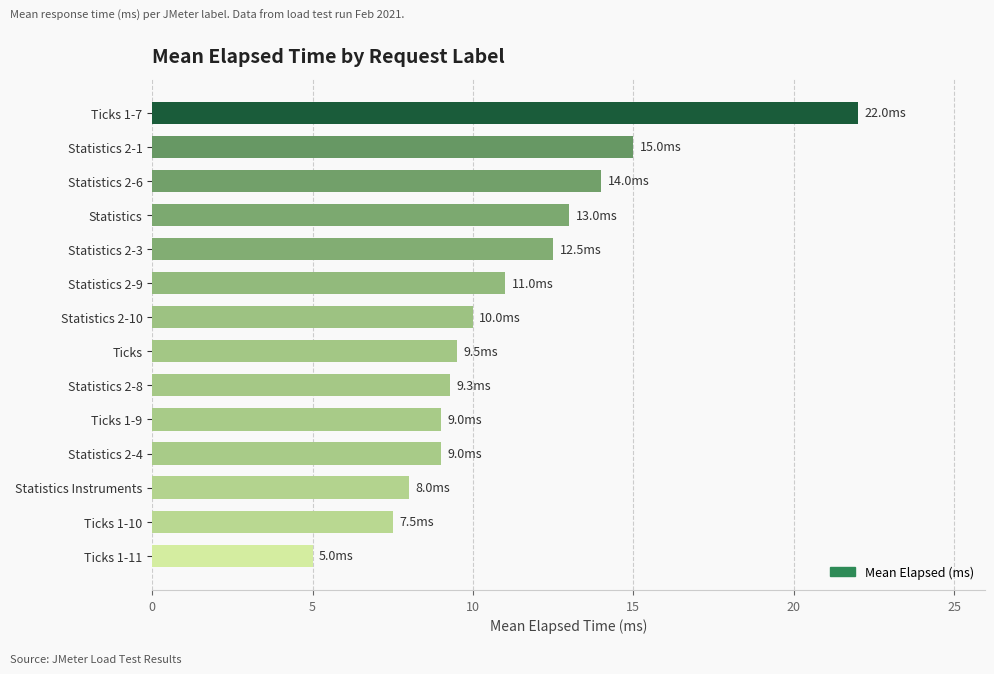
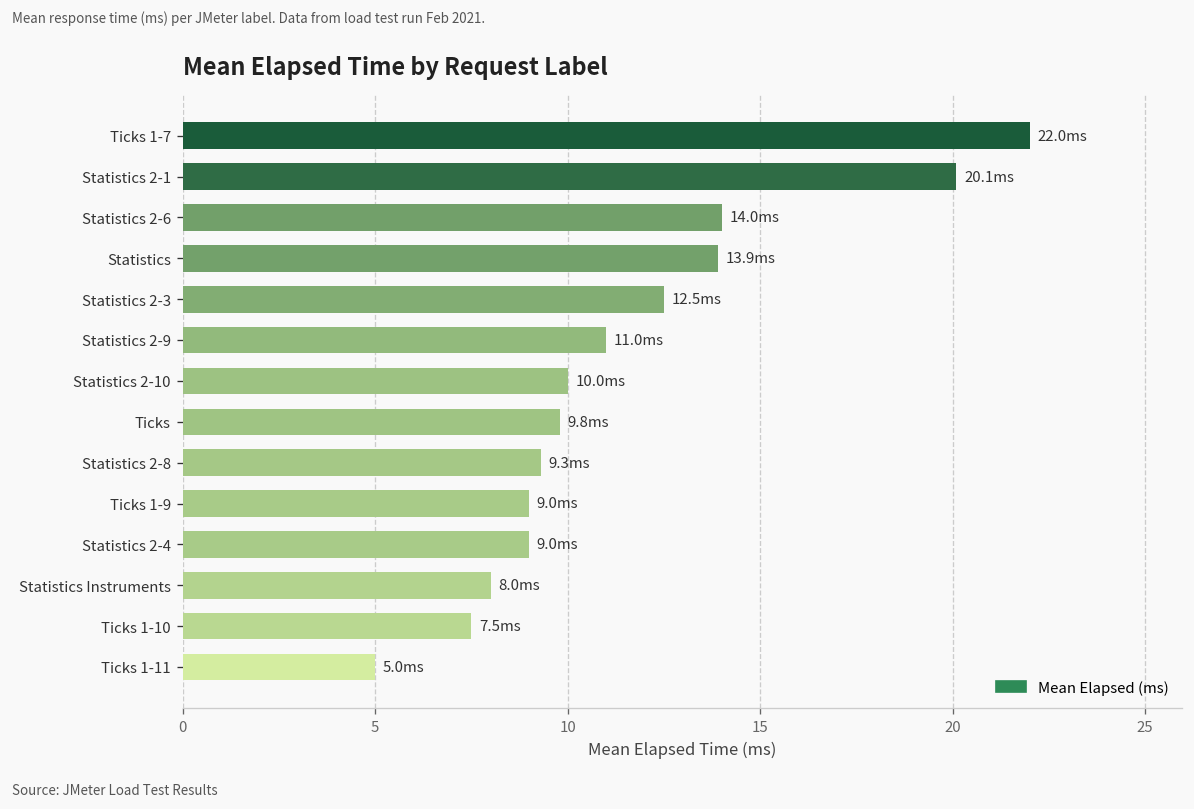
Statistics 2-1: 15.0 -> 20.1
Statistics: 13.0 -> 13.9
Ticks: 9.5 -> 9.8
